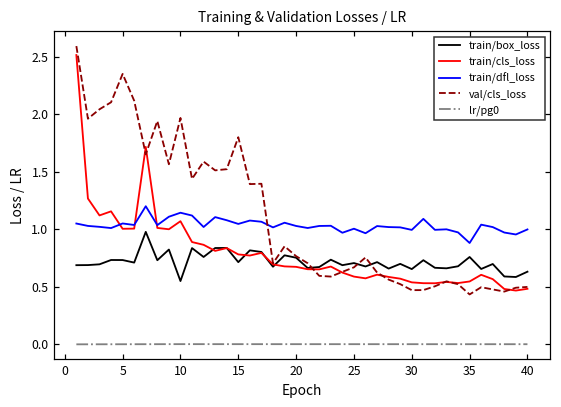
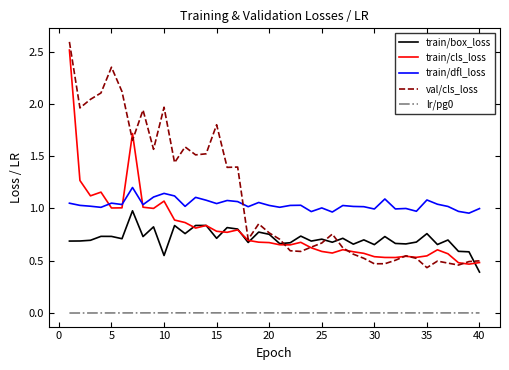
train/dfl_loss, 35: 0.88 -> 1.08
train/box_loss, 40: 0.63 -> 0.39
